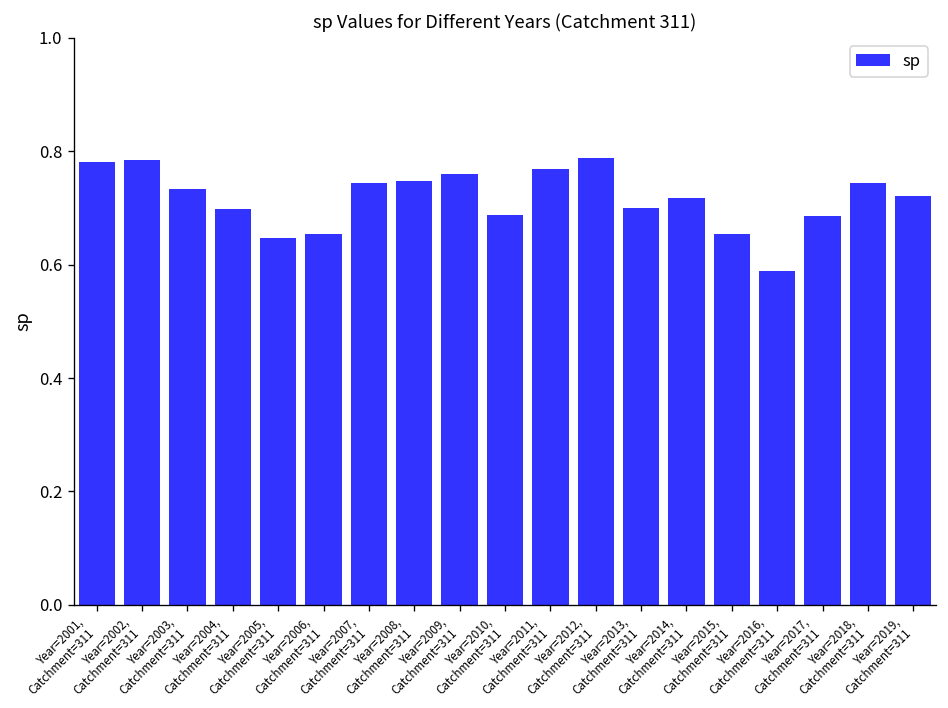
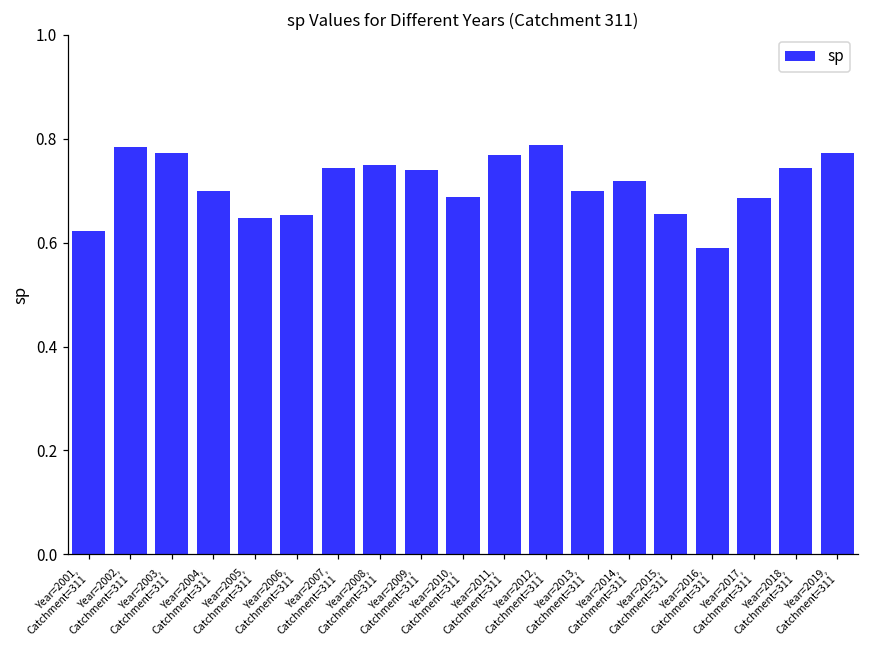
Year=2001, Catchment=311: 0.78 -> 0.62
Year=2003, Catchment=311: 0.73 -> 0.77
Year=2009, Catchment=311: 0.76 -> 0.74
Year=2019, Catchment=311: 0.72 -> 0.77
